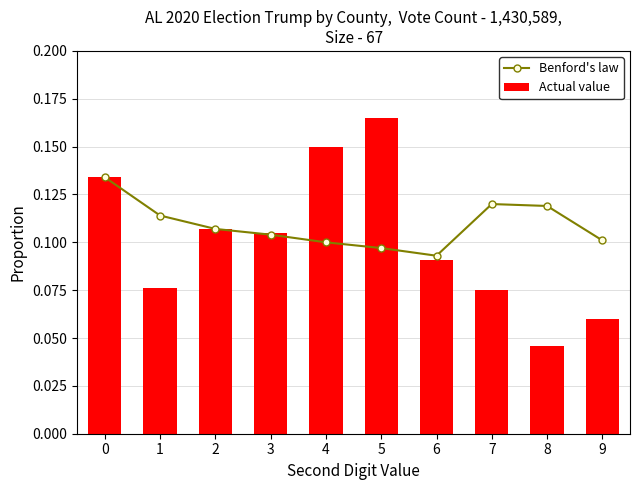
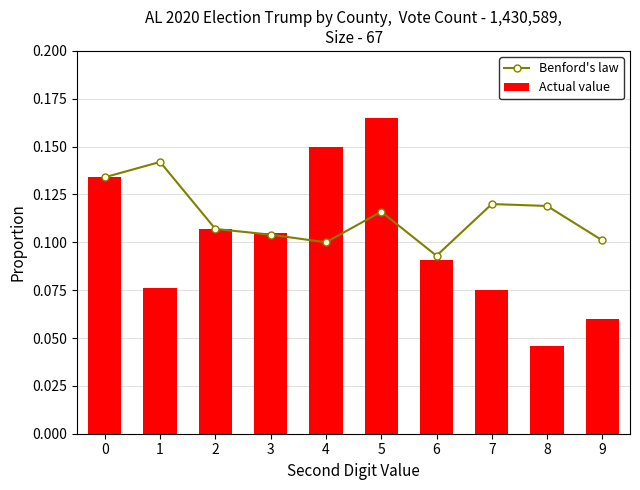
Benford's law, 1: 0.114 -> 0.142
Benford's law, 5: 0.097 -> 0.116
